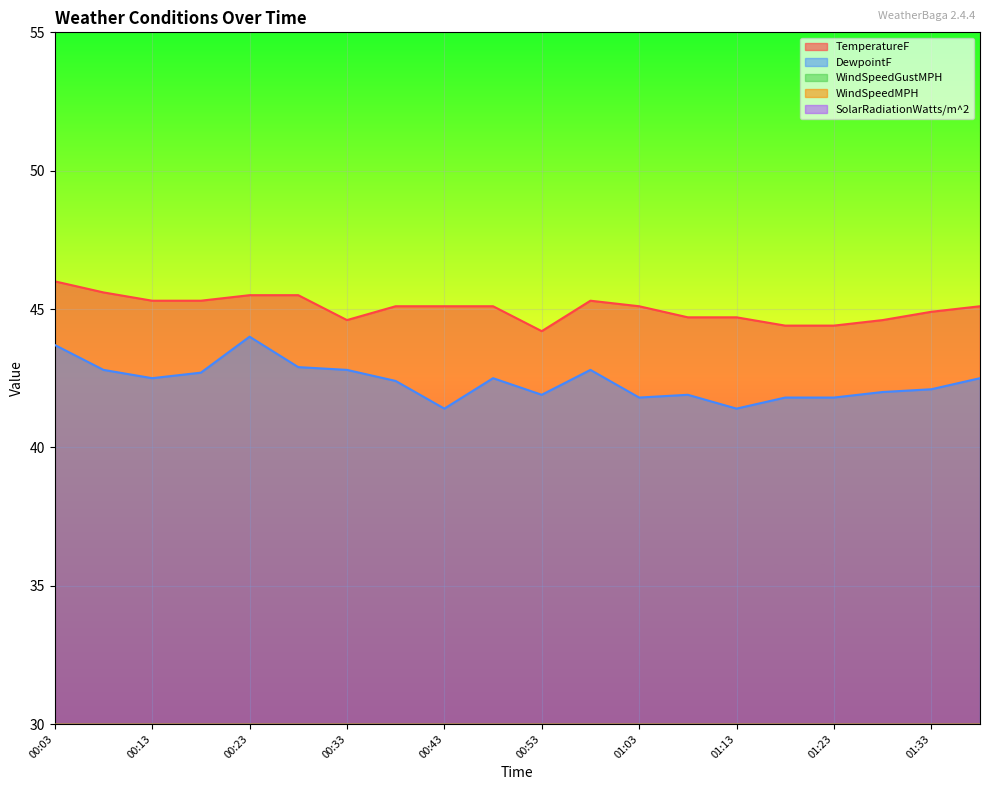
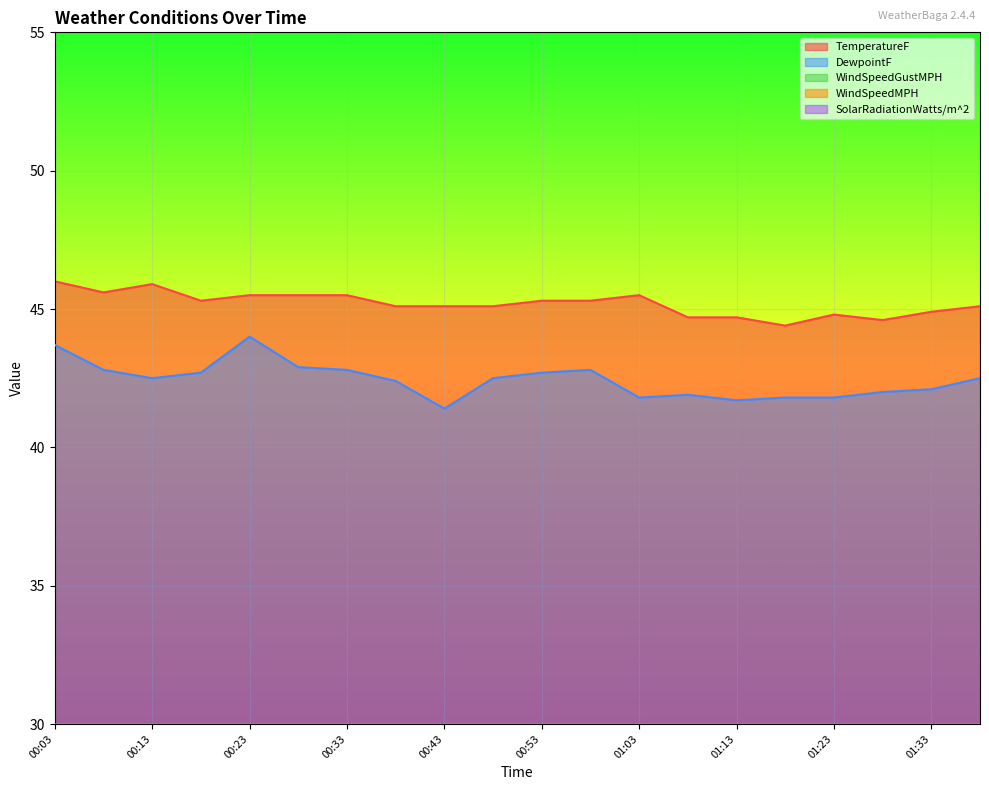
TemperatureF, 00:13: 45.3 -> 45.9
TemperatureF, 00:33: 44.6 -> 45.5
TemperatureF, 00:53: 44.2 -> 45.3
DewpointF, 00:53: 41.9 -> 42.7
TemperatureF, 01:03: 45.1 -> 45.5
DewpointF, 01:13: 41.4 -> 41.7
TemperatureF, 01:23: 44.4 -> 44.8
